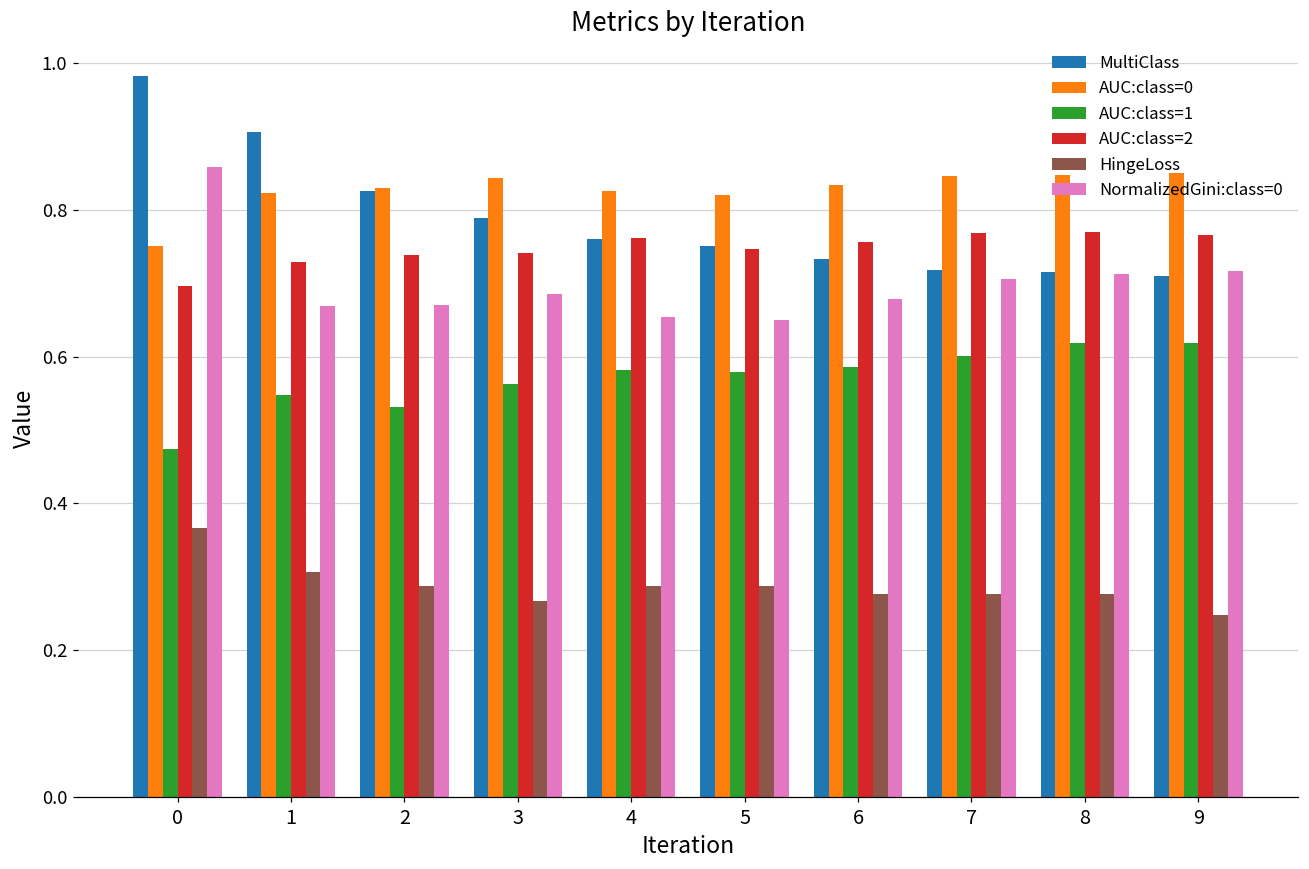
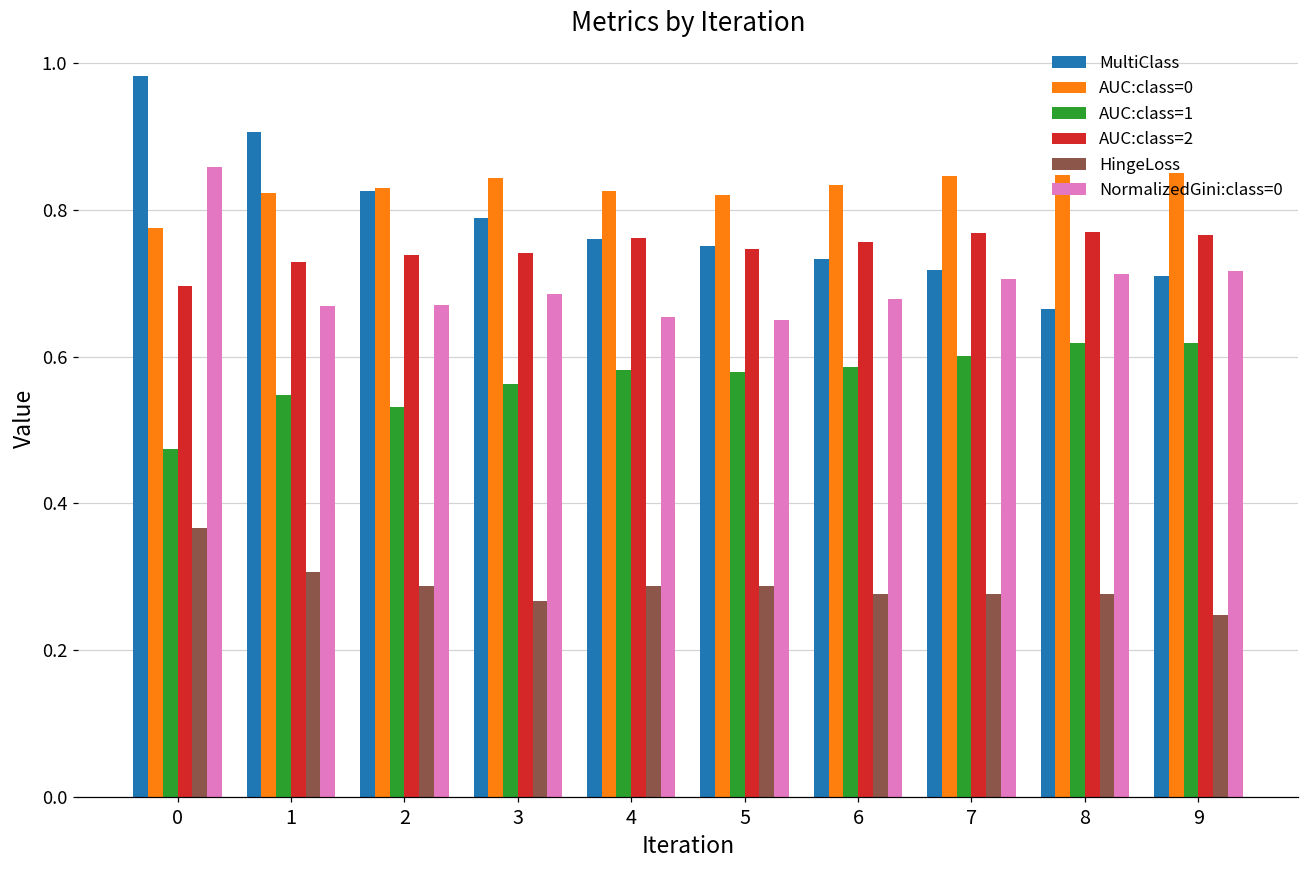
AUC:class=0, 0: 0.75 -> 0.77
MultiClass, 8: 0.72 -> 0.66
